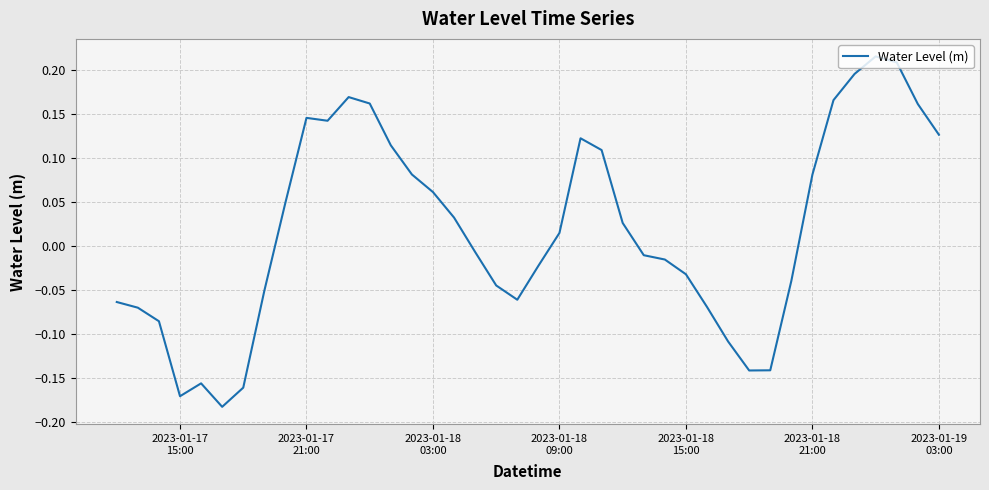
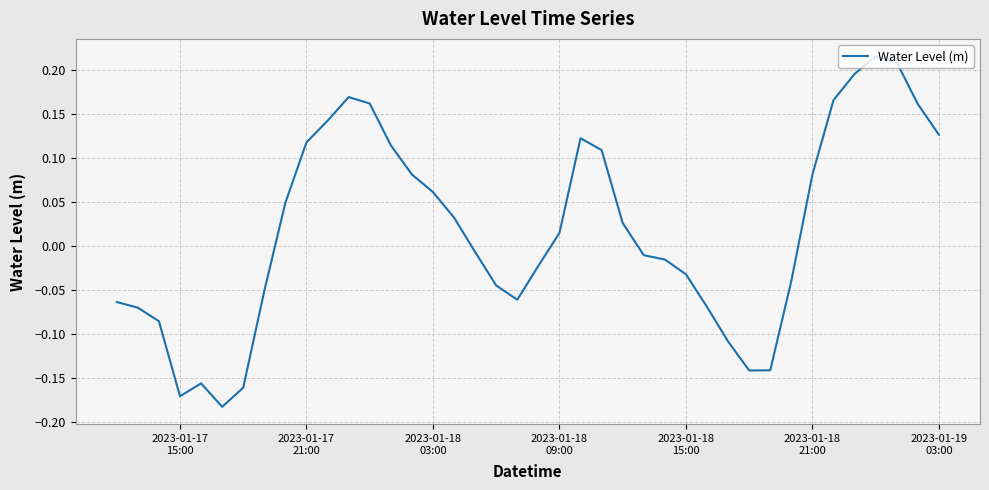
2023-01-17 21:00: 0.15 -> 0.12
